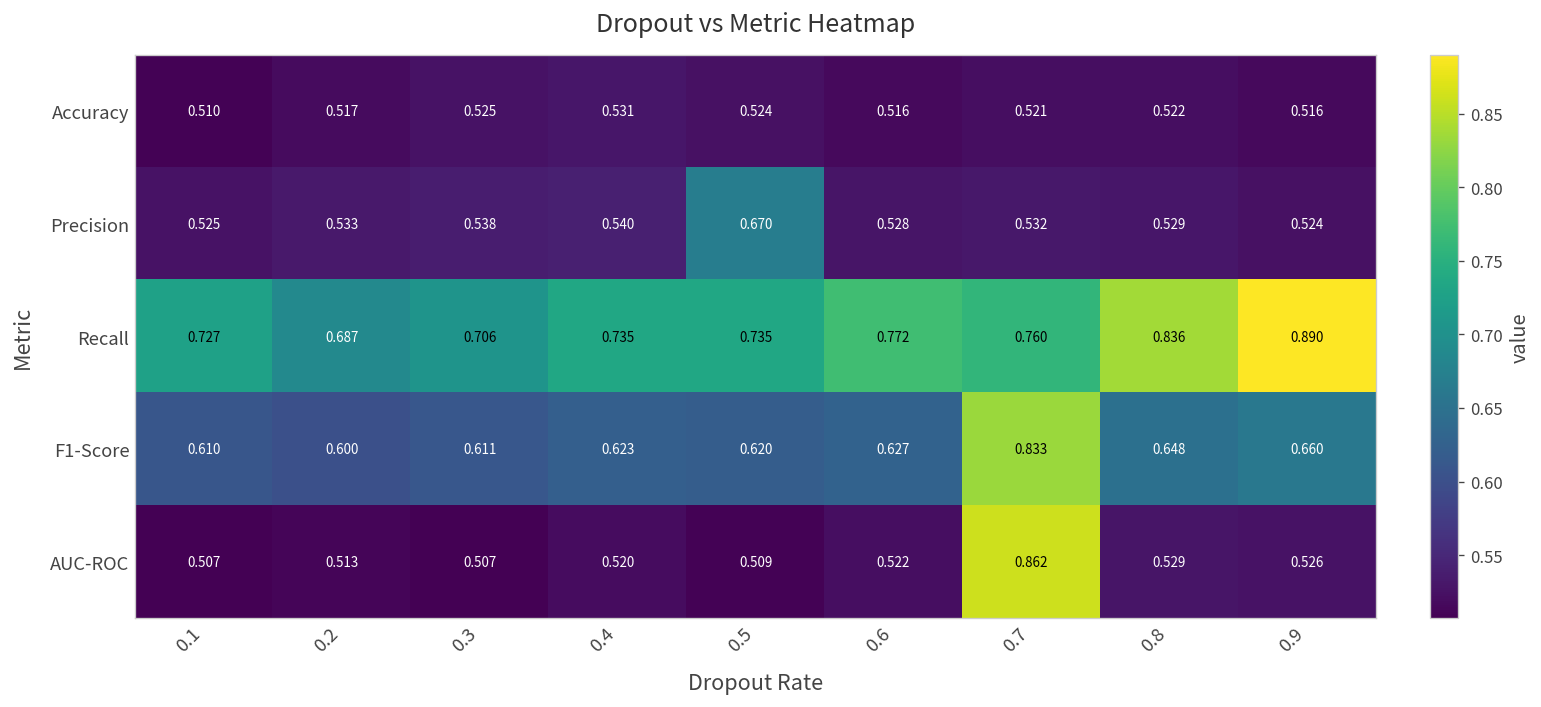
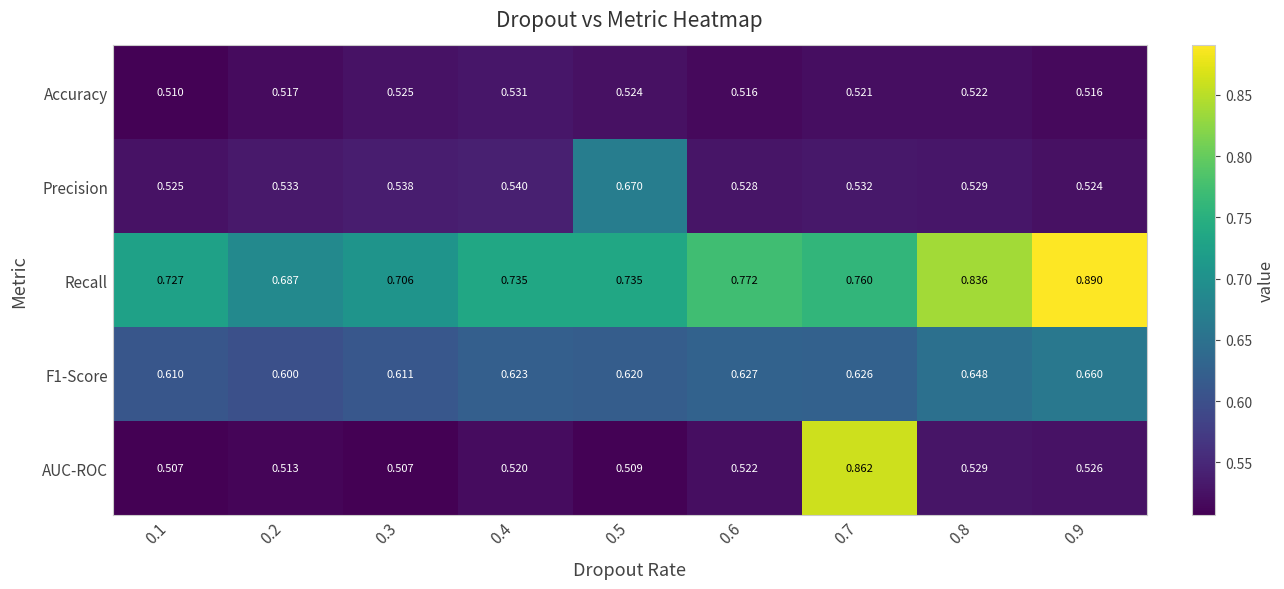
F1-Score, 0.7: 0.833 -> 0.626
